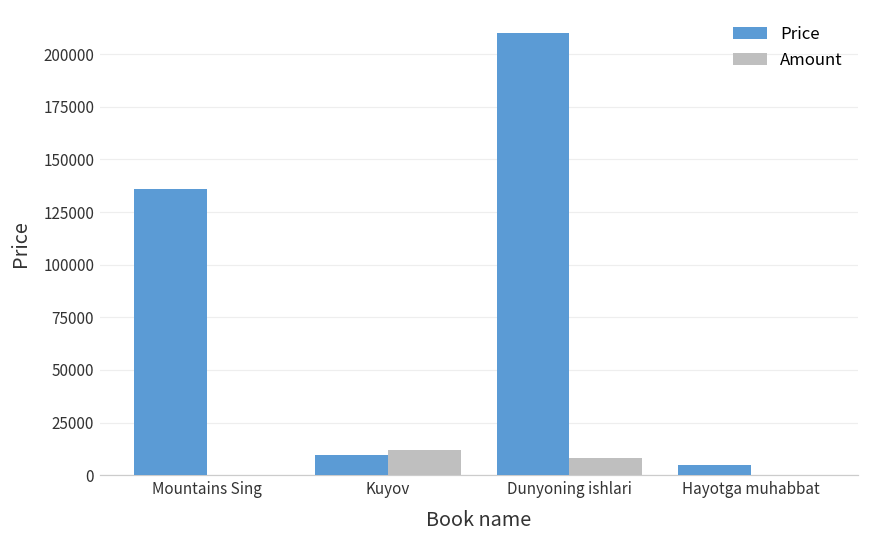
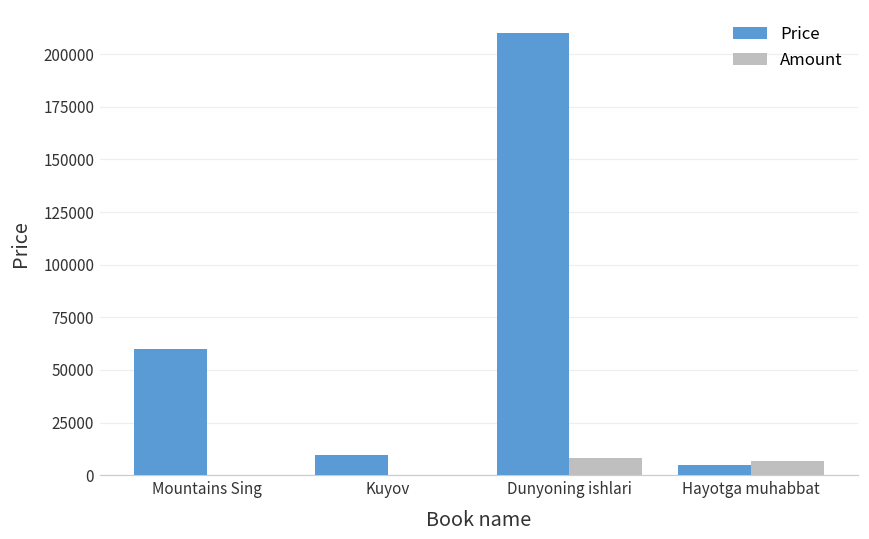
Price, Mountains Sing: 136000 -> 60000
Amount, Kuyov: 12000 -> 0
Amount, Hayotga muhabbat: 0 -> 7000
